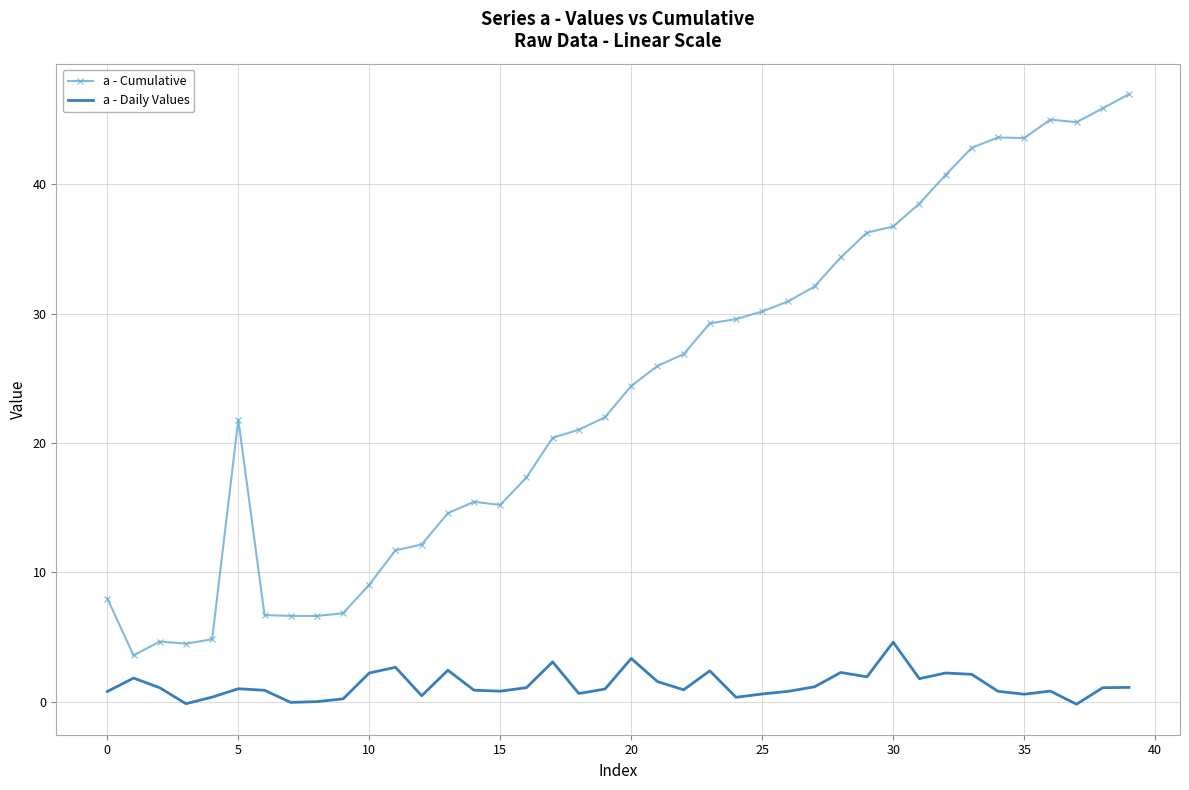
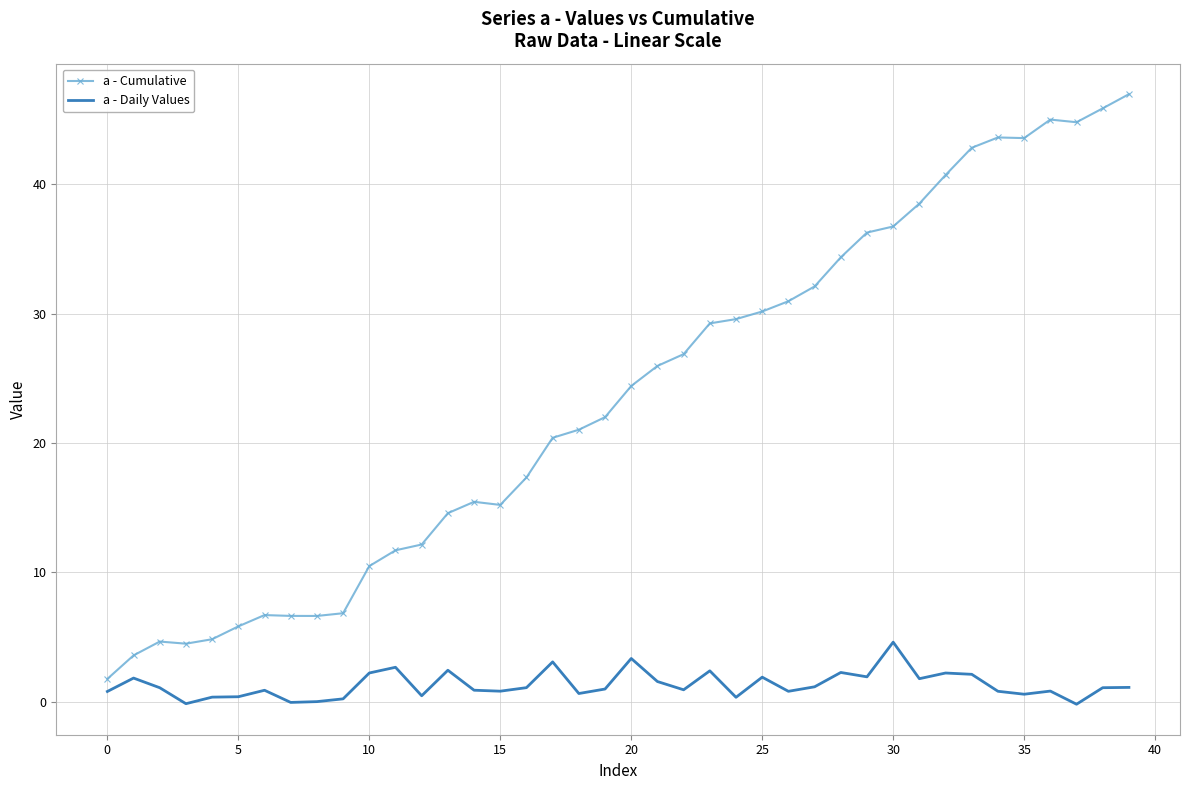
a - Cumulative, 0: 8.0 -> 1.8
a - Cumulative, 5: 21.8 -> 5.8
a - Daily Values, 5: 1.0 -> 0.4
a - Cumulative, 10: 9.0 -> 10.5
a - Daily Values, 25: 0.6 -> 1.9
